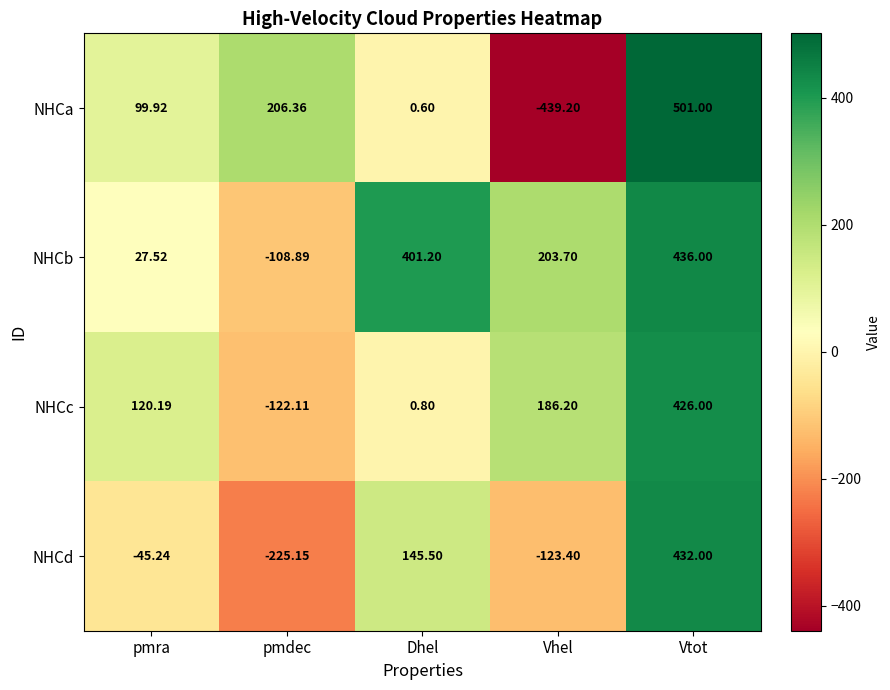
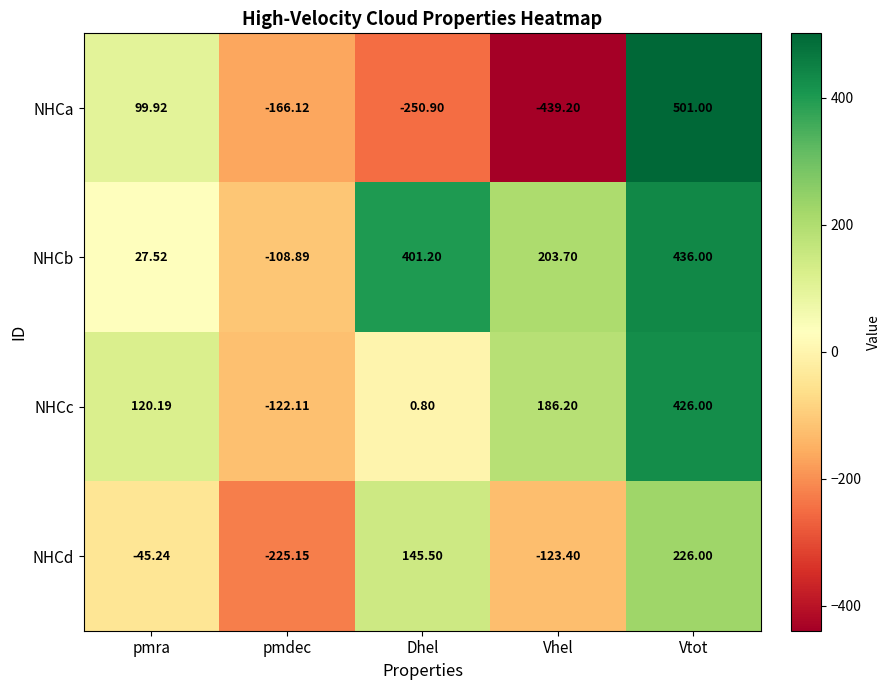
NHCa, pmdec: 206.36 -> -166.12
NHCa, Dhel: 0.60 -> -250.90
NHCd, Vtot: 432.00 -> 226.00
